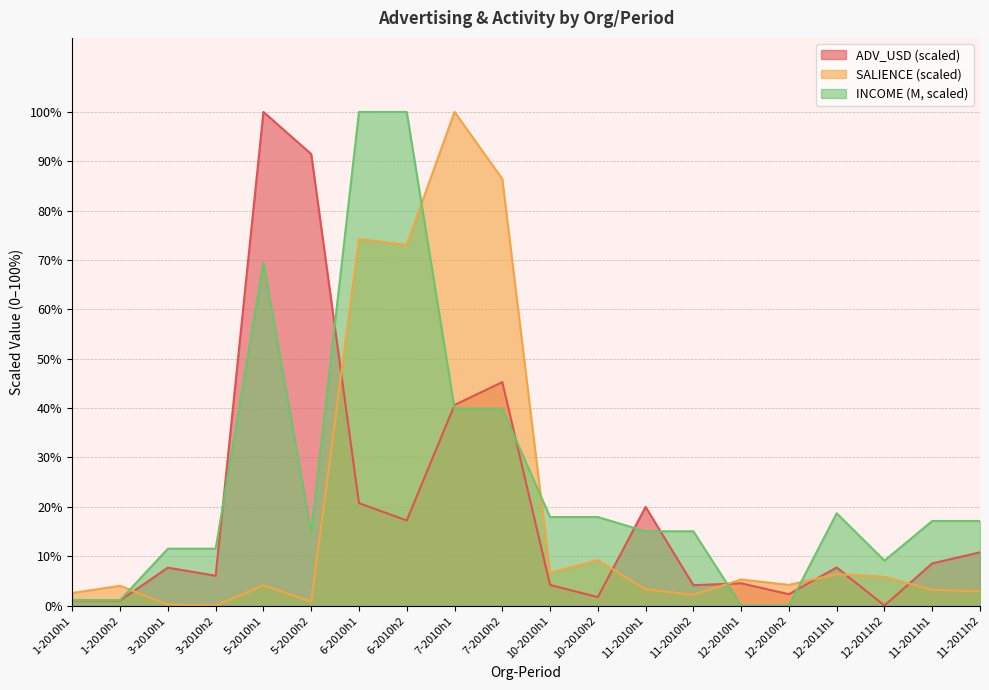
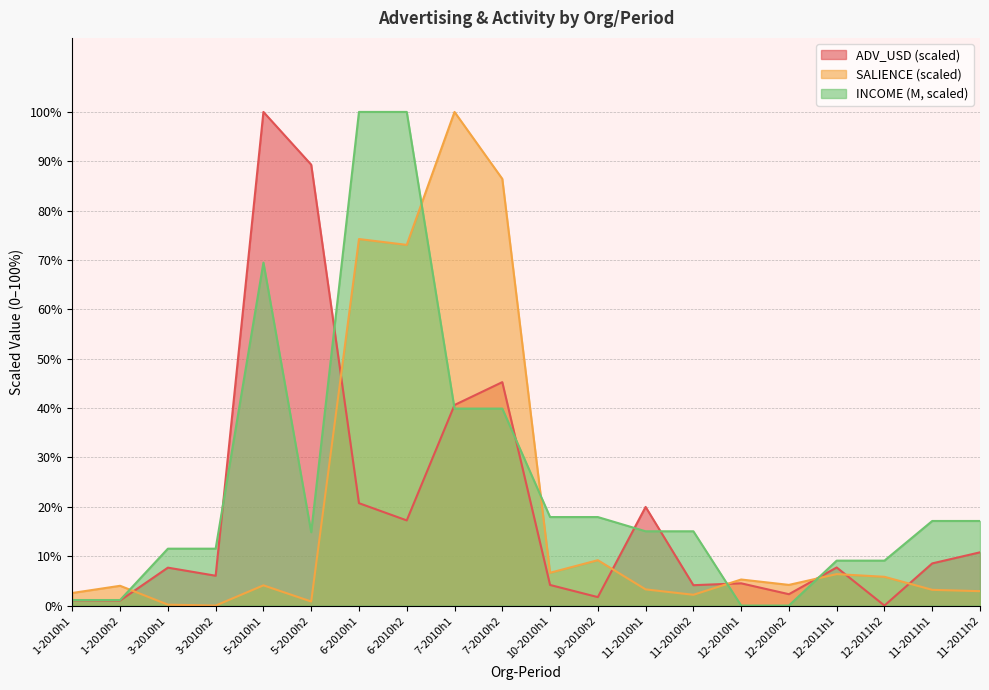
ADV_USD (scaled), 5-2010h2: 91% -> 89%
INCOME (M, scaled), 12-2011h1: 19% -> 9%
